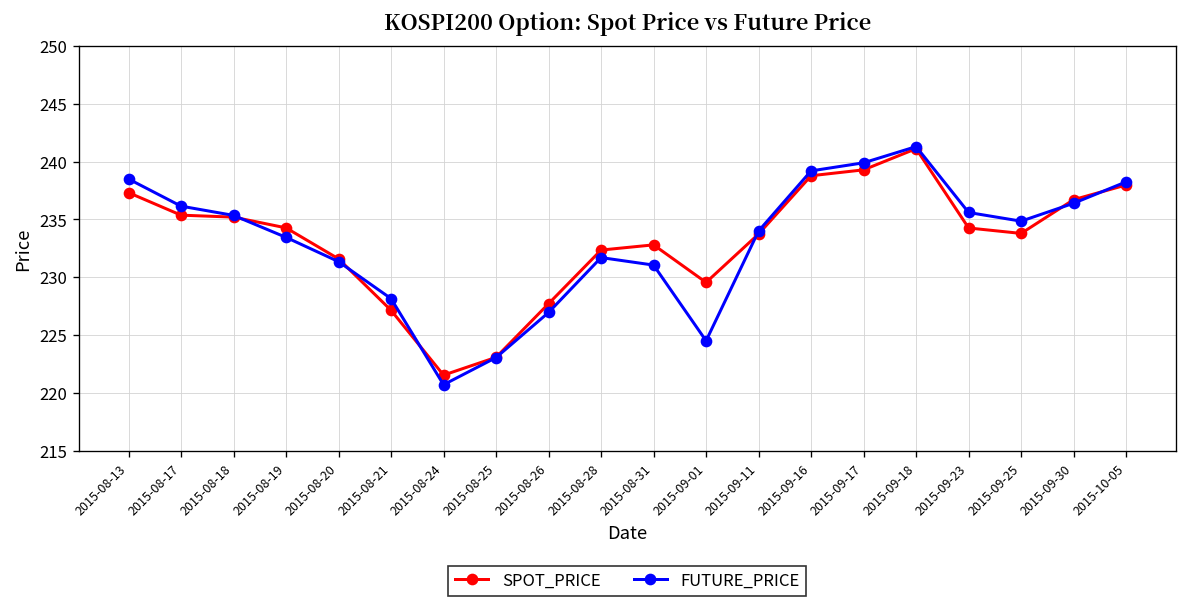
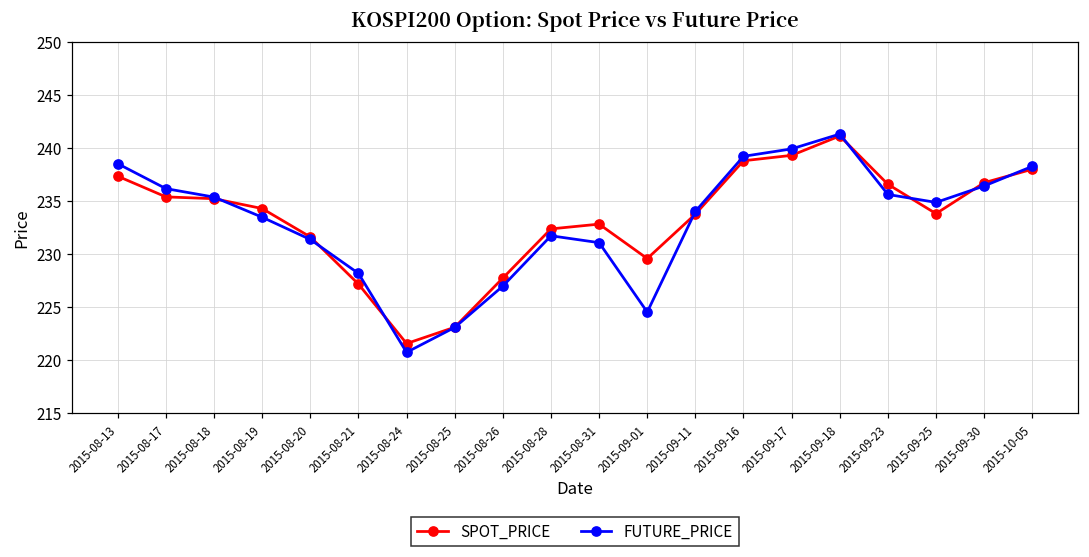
SPOT_PRICE, 2015-09-23: 234 -> 237
